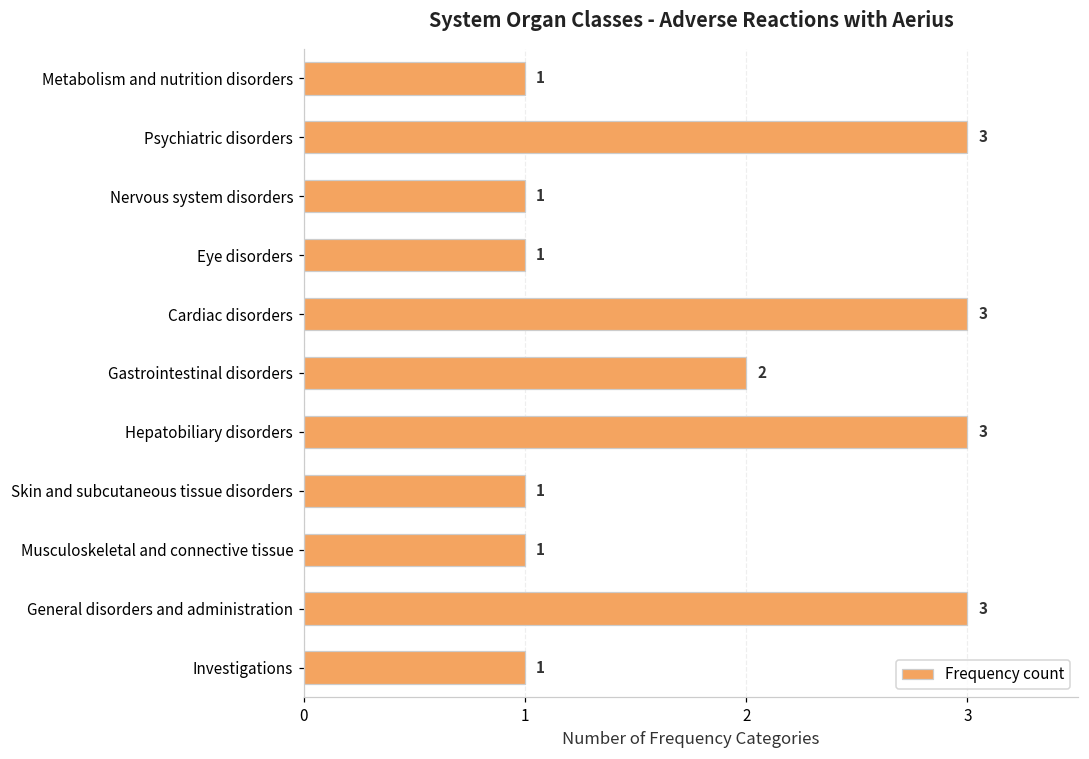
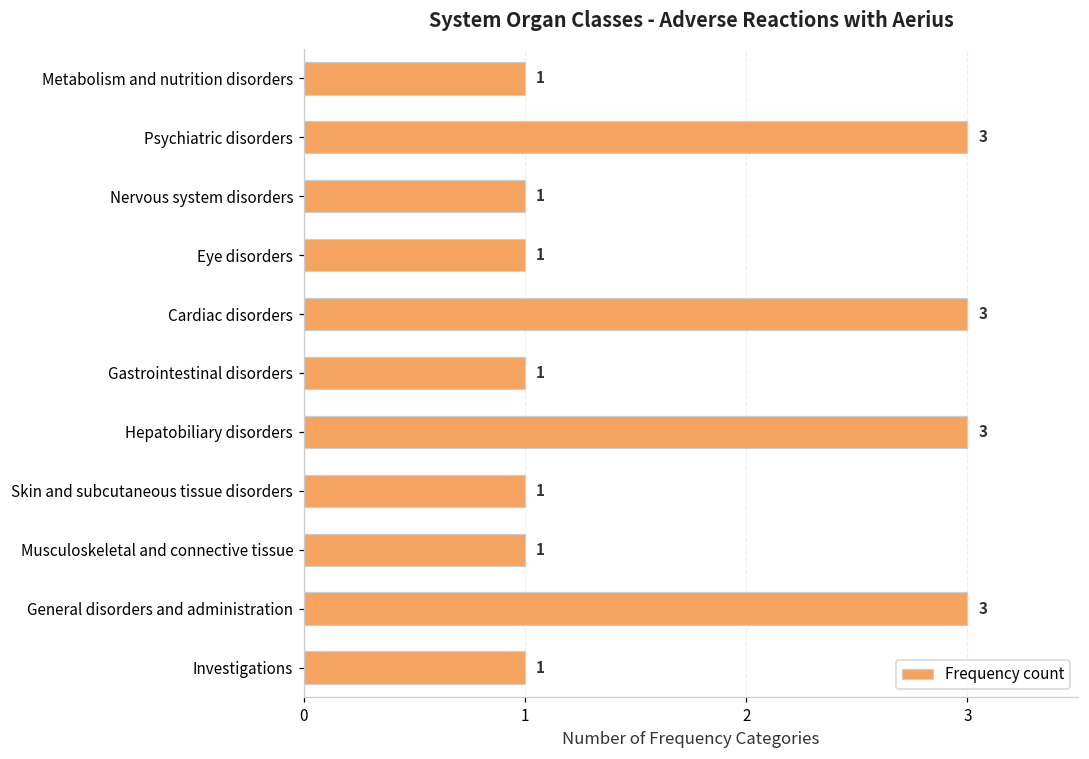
Gastrointestinal disorders: 2 -> 1
